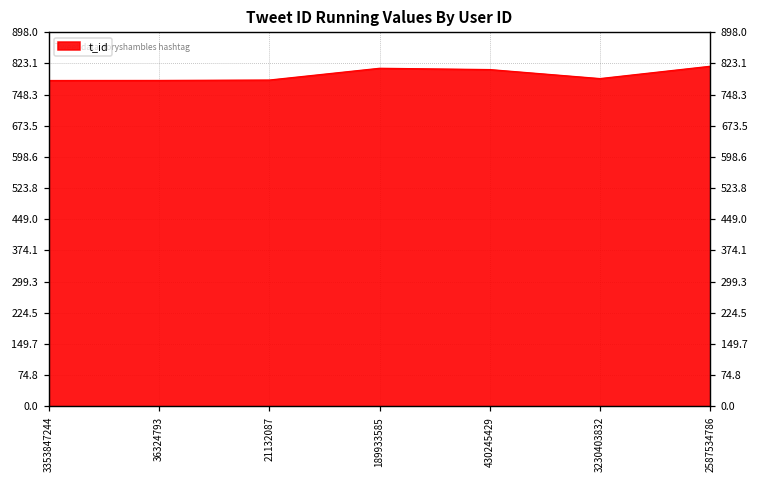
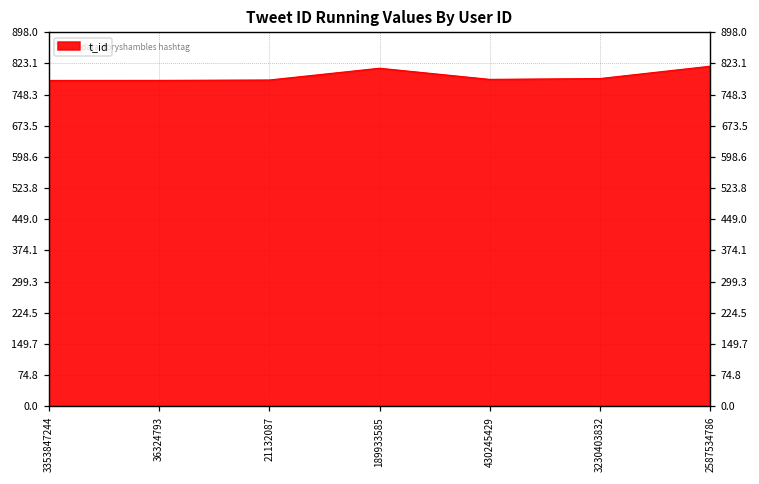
430245429: 810 -> 780
